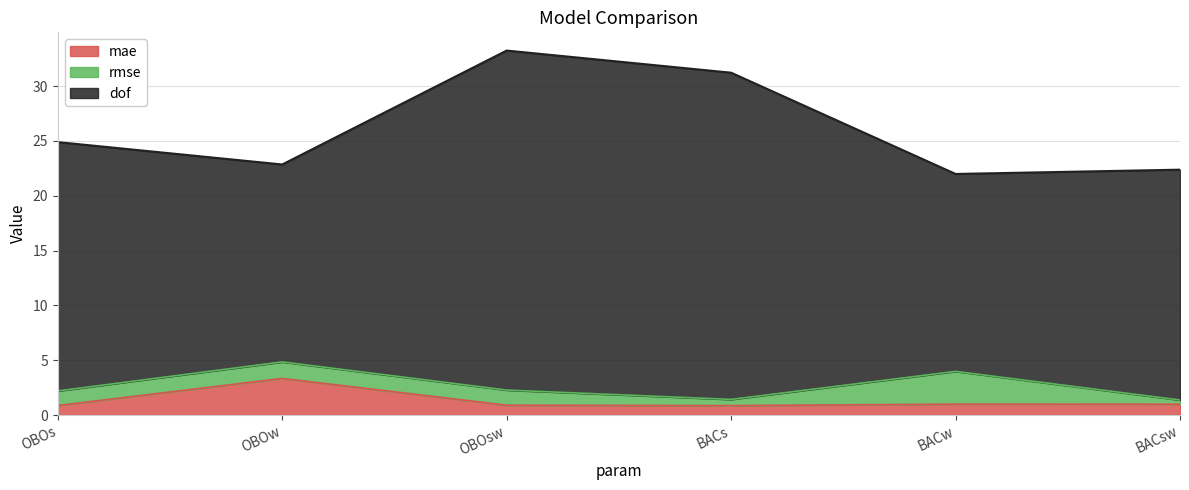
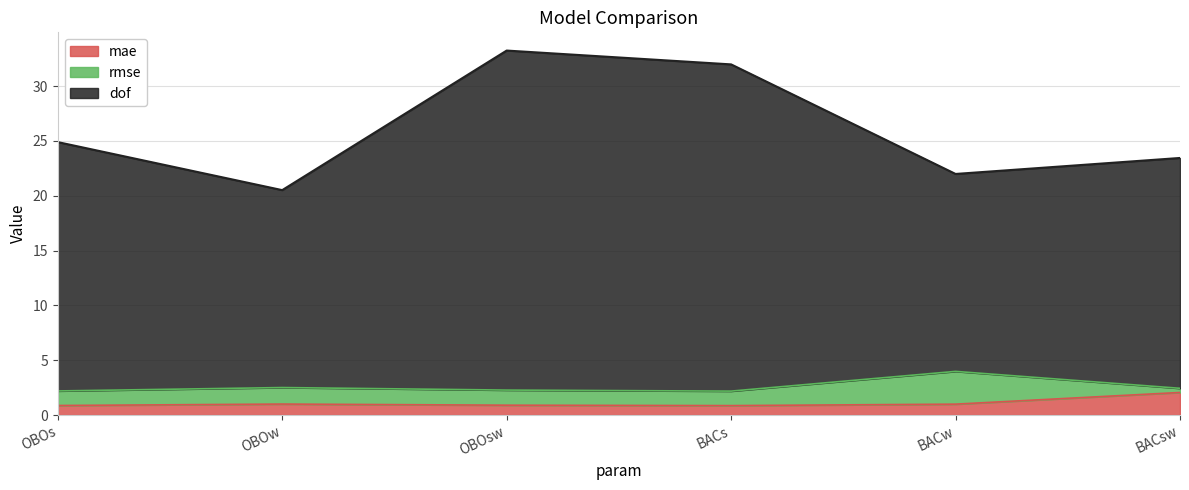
mae, OBOw: 3.3 -> 1.0
rmse, BACs: 0.6 -> 1.3
mae, BACsw: 1.0 -> 2.1
